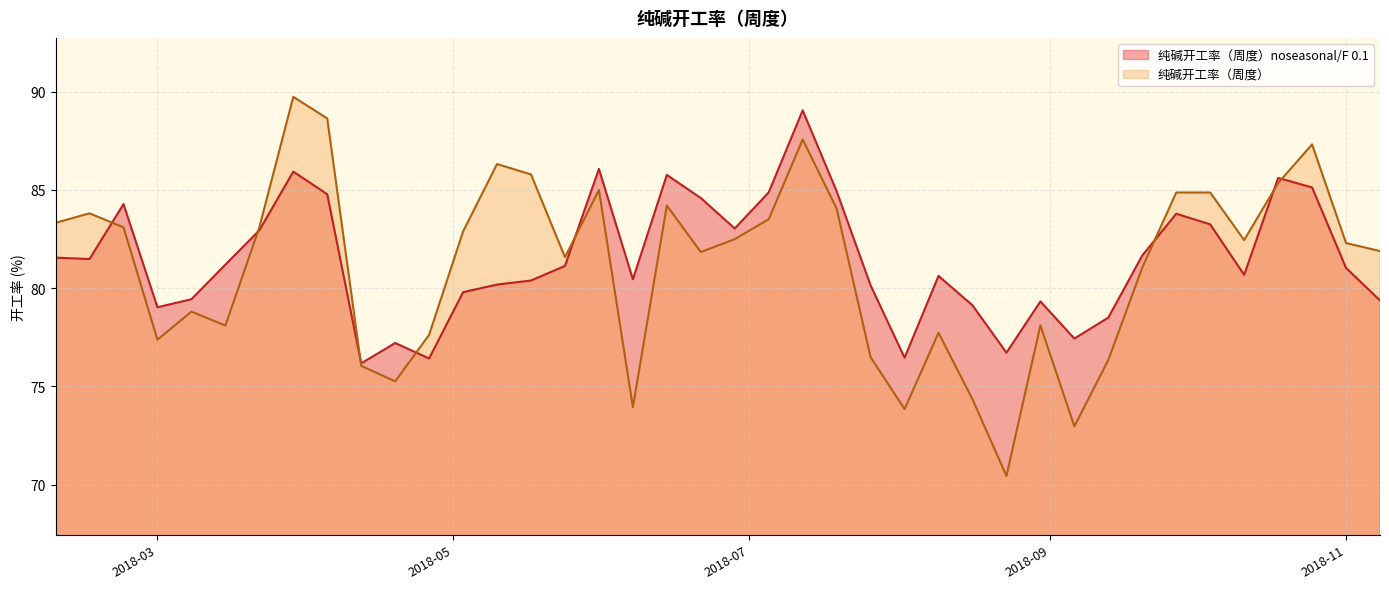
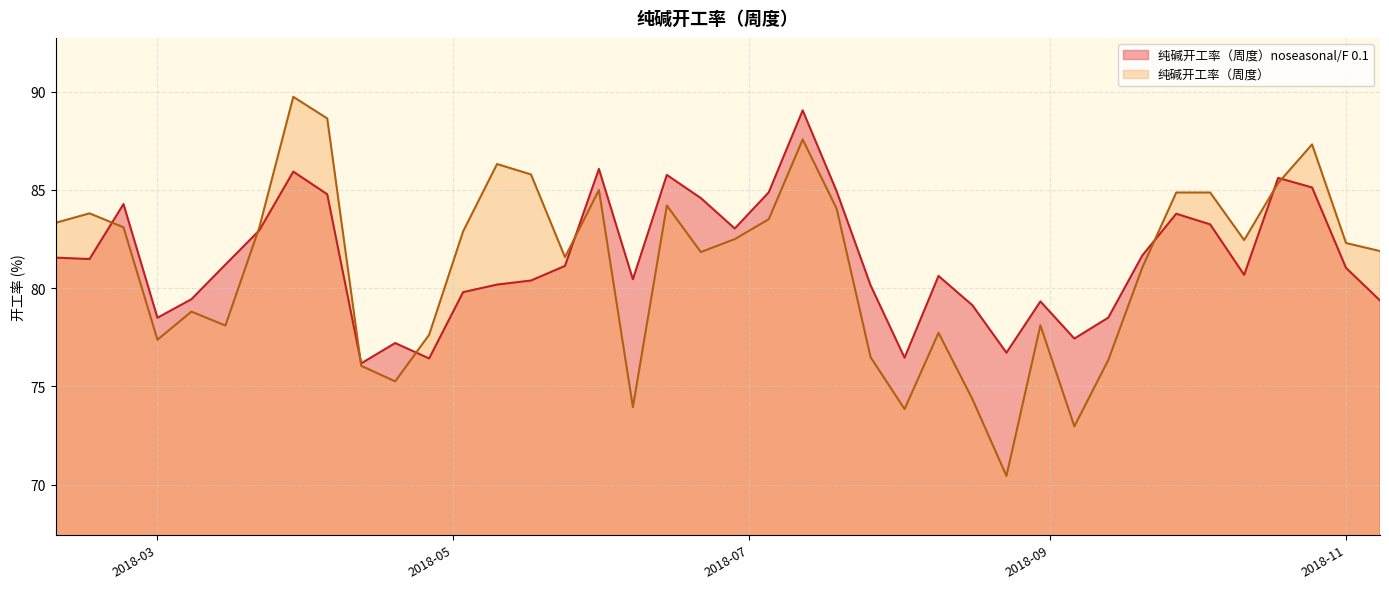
纯碱开工率（周度）noseasonal/F 0.1, 2018-03: 79.0 -> 78.5
